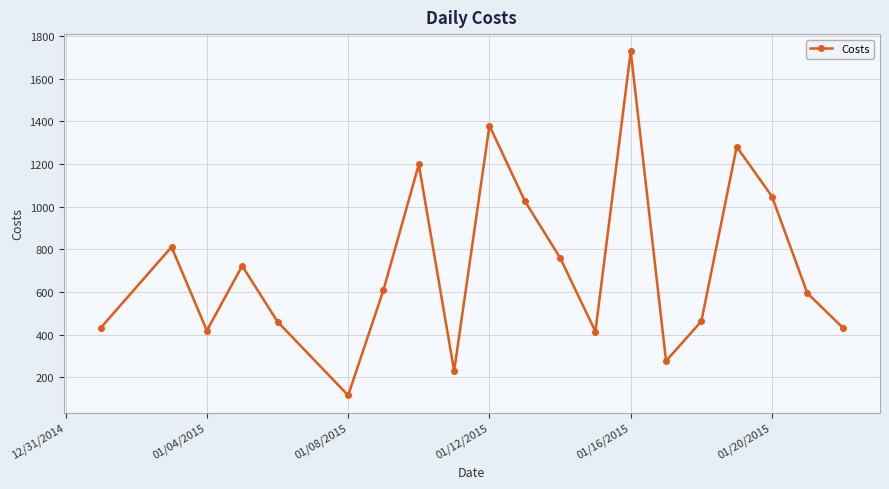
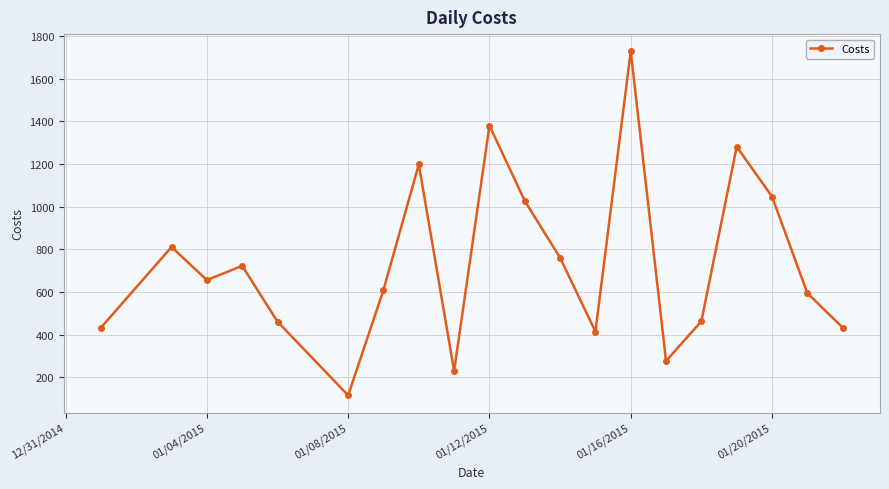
01/04/2015: 420 -> 660
